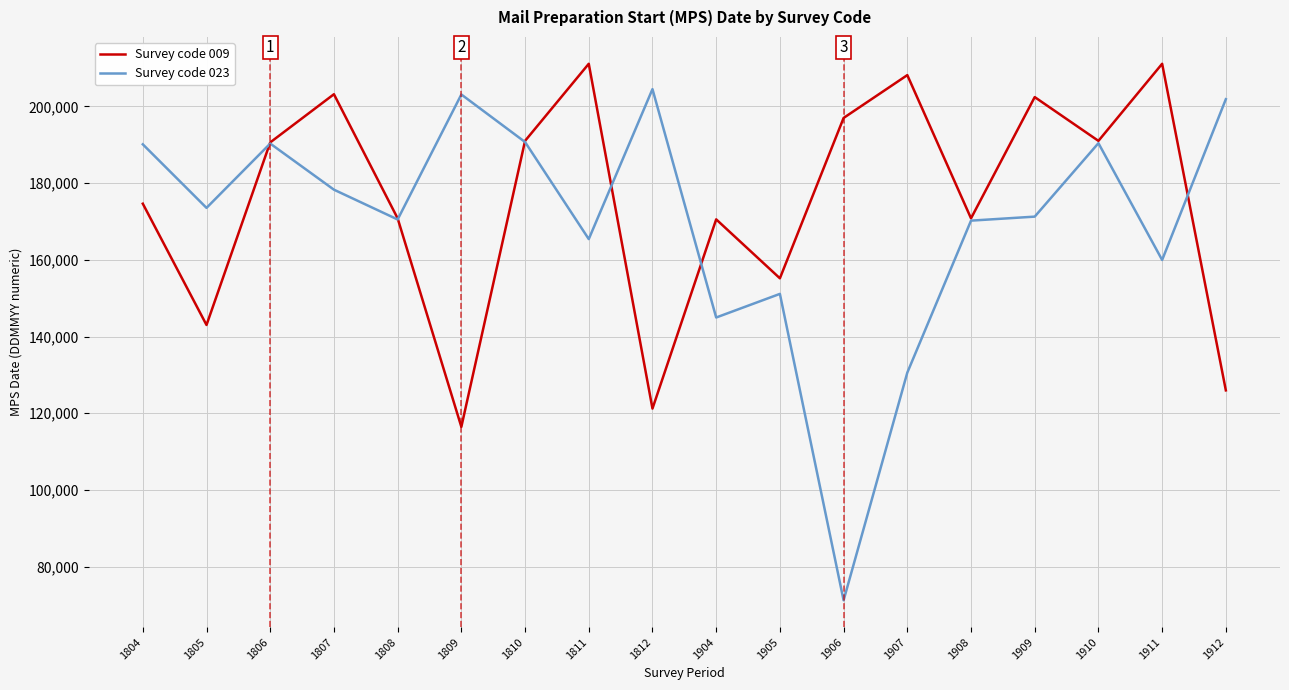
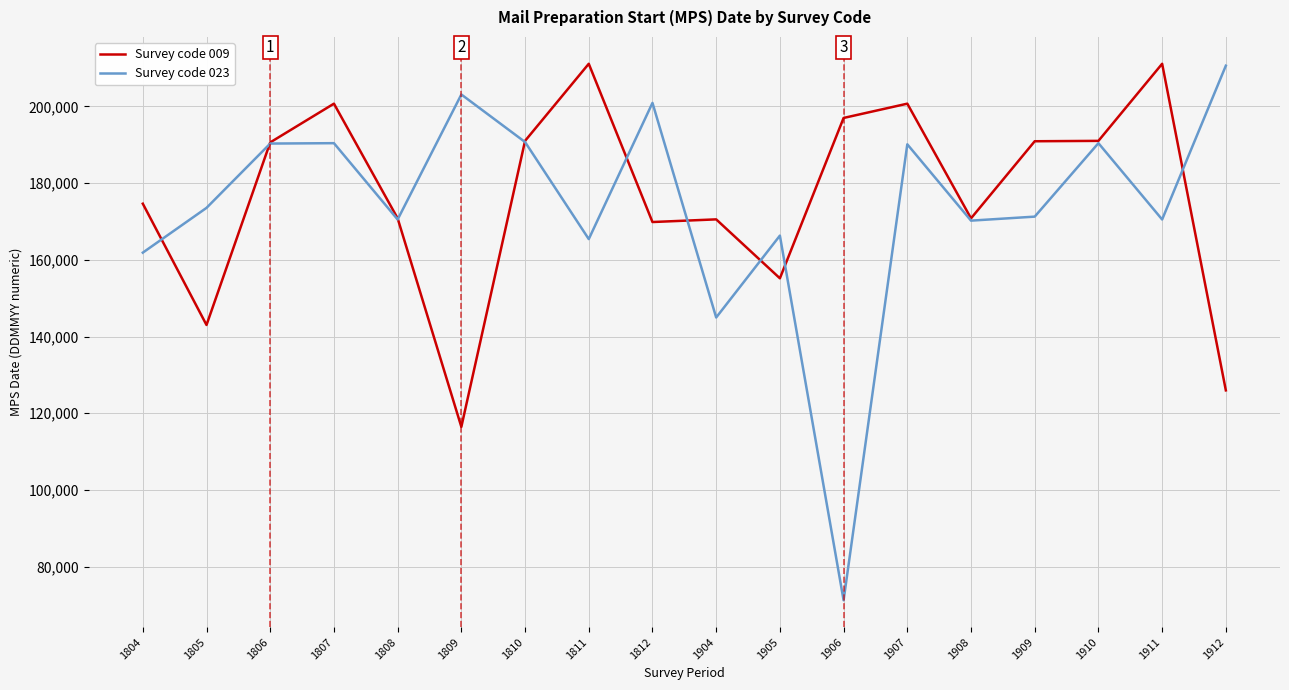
Survey code 023, 1804: 190,000 -> 162,000
Survey code 009, 1807: 203,000 -> 201,000
Survey code 023, 1807: 178,000 -> 190,000
Survey code 009, 1812: 121,000 -> 170,000
Survey code 023, 1812: 205,000 -> 201,000
Survey code 023, 1905: 151,000 -> 166,000
Survey code 009, 1907: 208,000 -> 201,000
Survey code 023, 1907: 131,000 -> 190,000
Survey code 009, 1909: 202,000 -> 191,000
Survey code 023, 1911: 160,000 -> 171,000
Survey code 023, 1912: 202,000 -> 211,000
